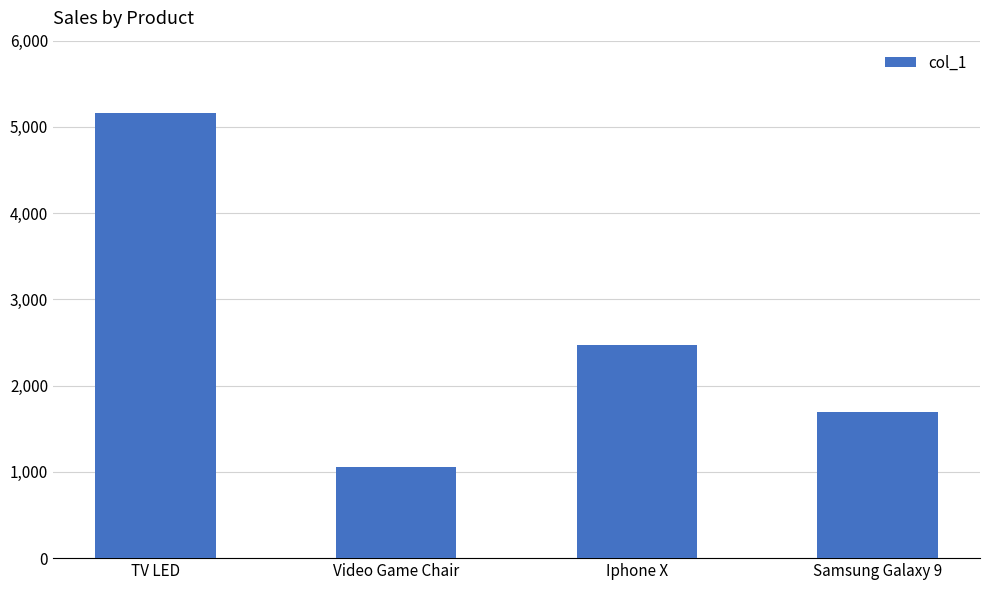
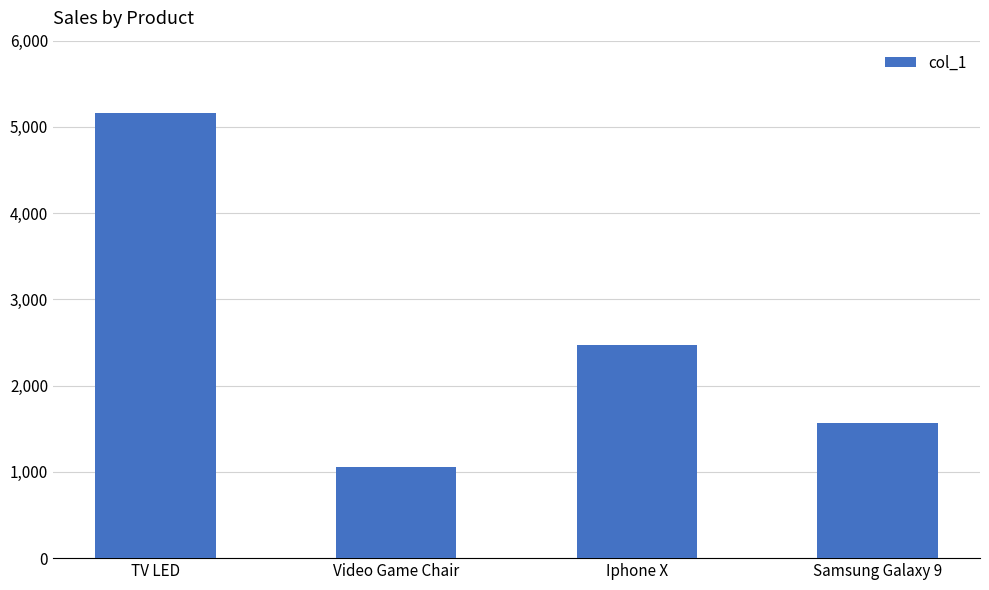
Samsung Galaxy 9: 1,700 -> 1,600
